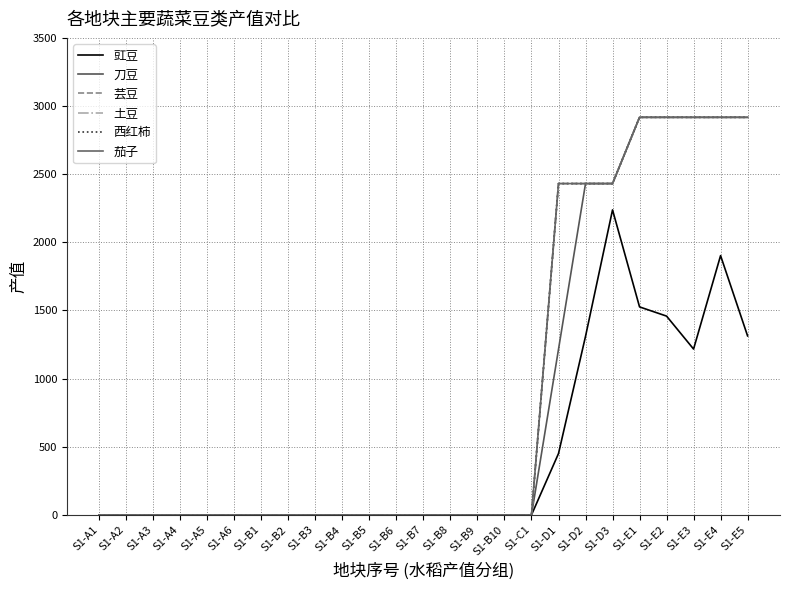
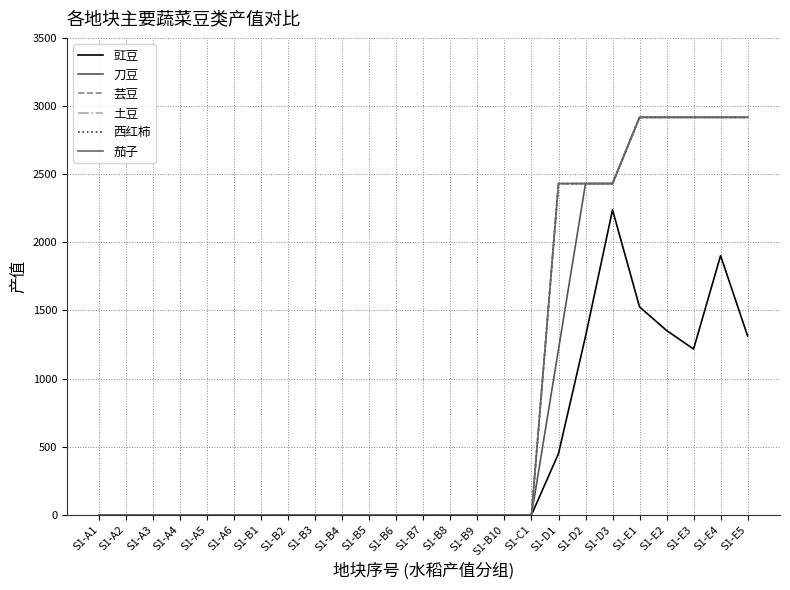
豇豆, S1-E2: 1460 -> 1350
